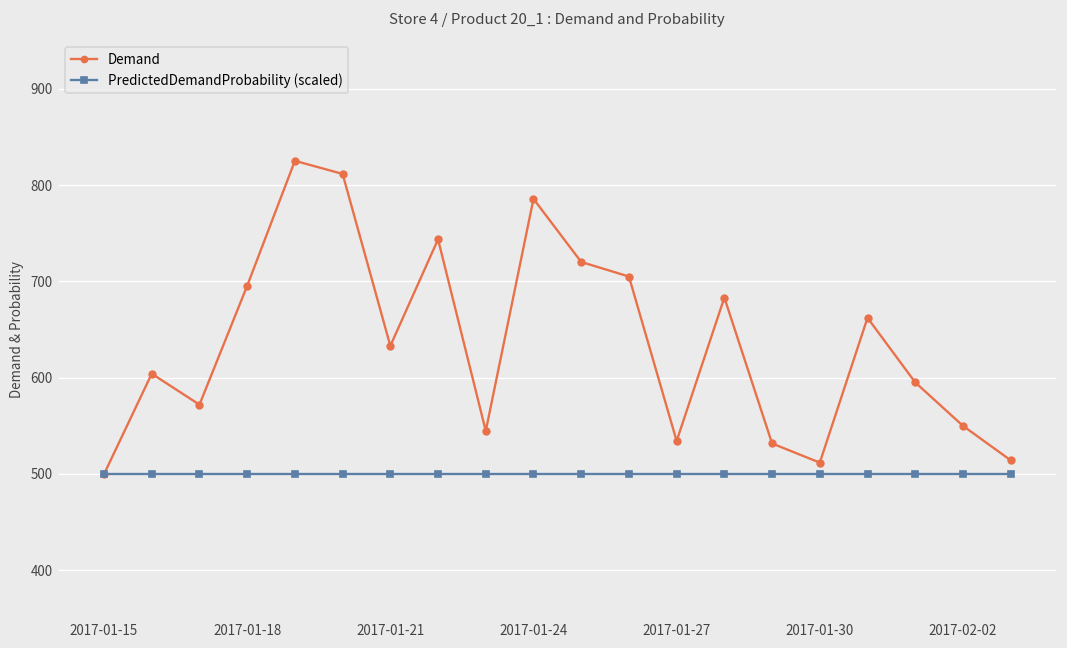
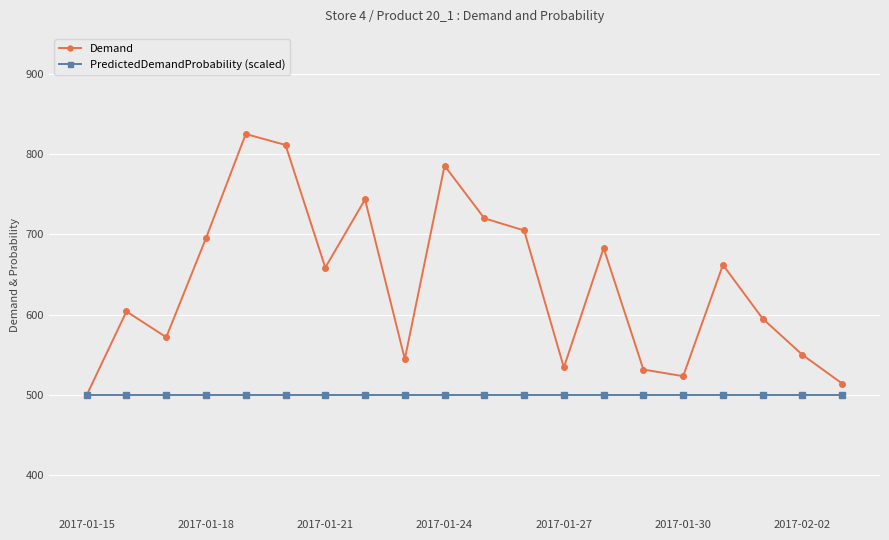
Demand, 2017-01-21: 630 -> 660
Demand, 2017-01-30: 510 -> 520
